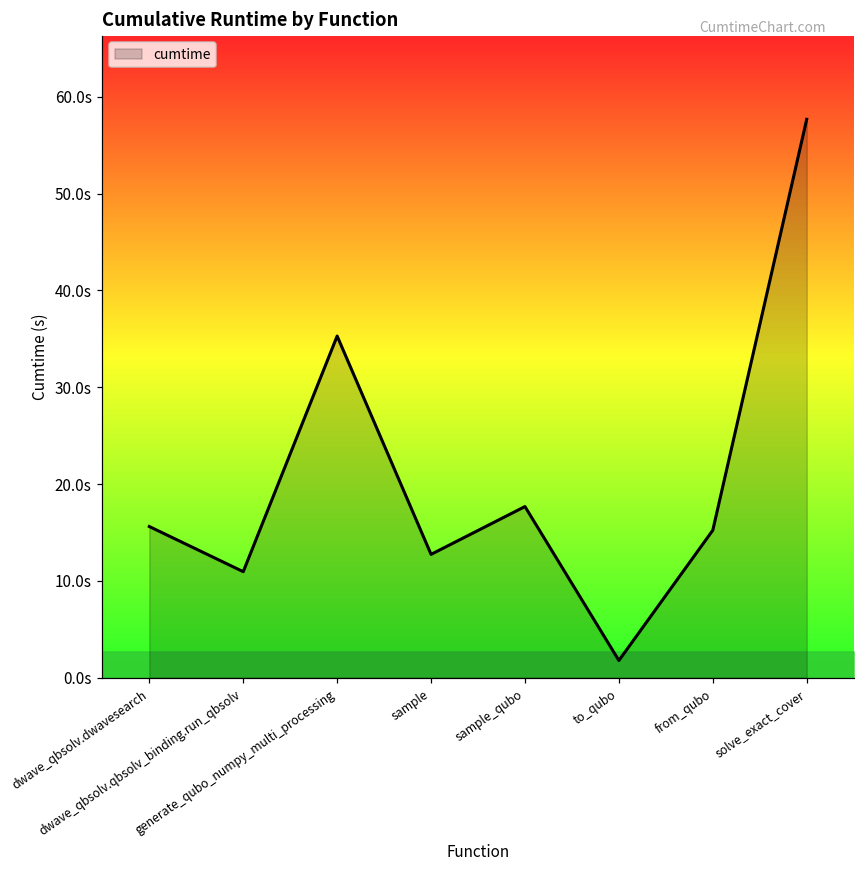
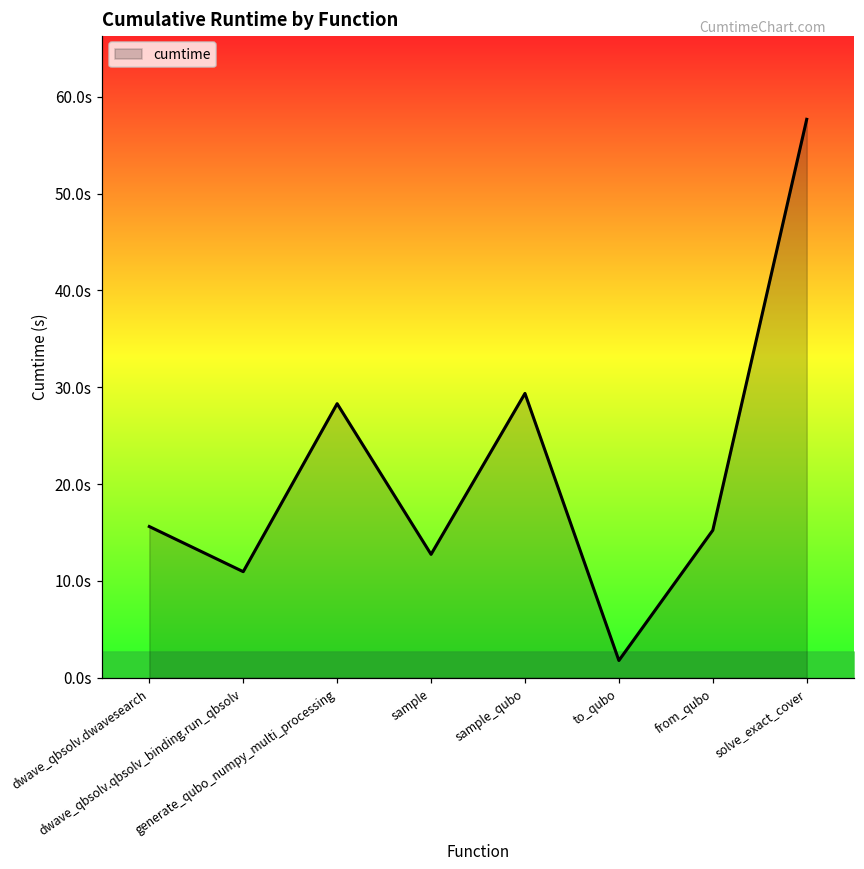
cumtime, generate_qubo_numpy_multi_processing: 35s -> 28s
cumtime, sample_qubo: 18s -> 29s
